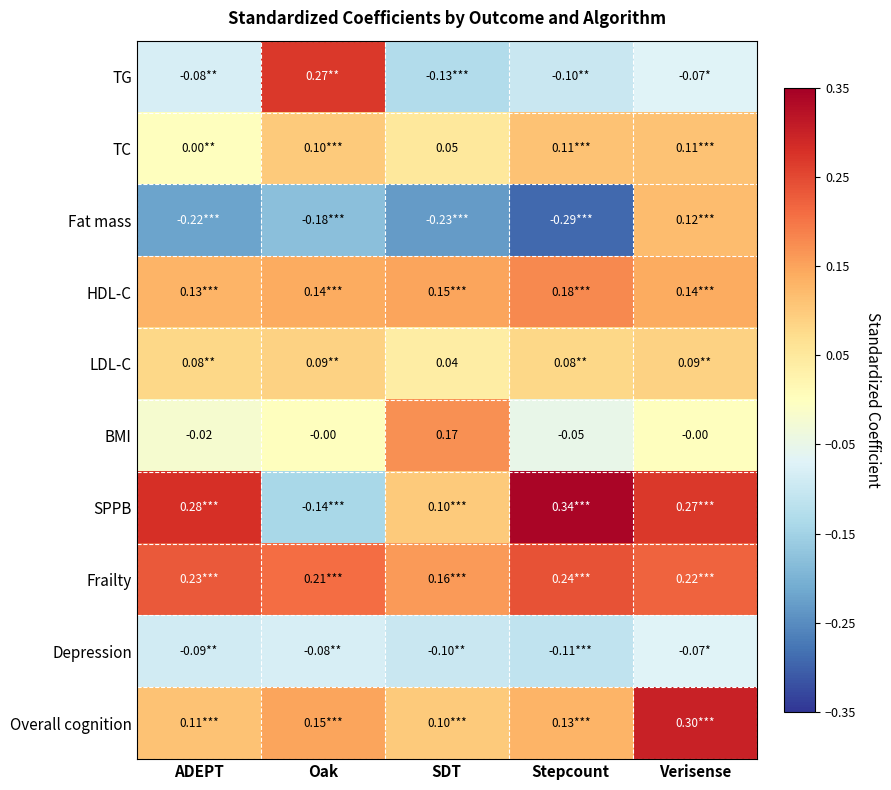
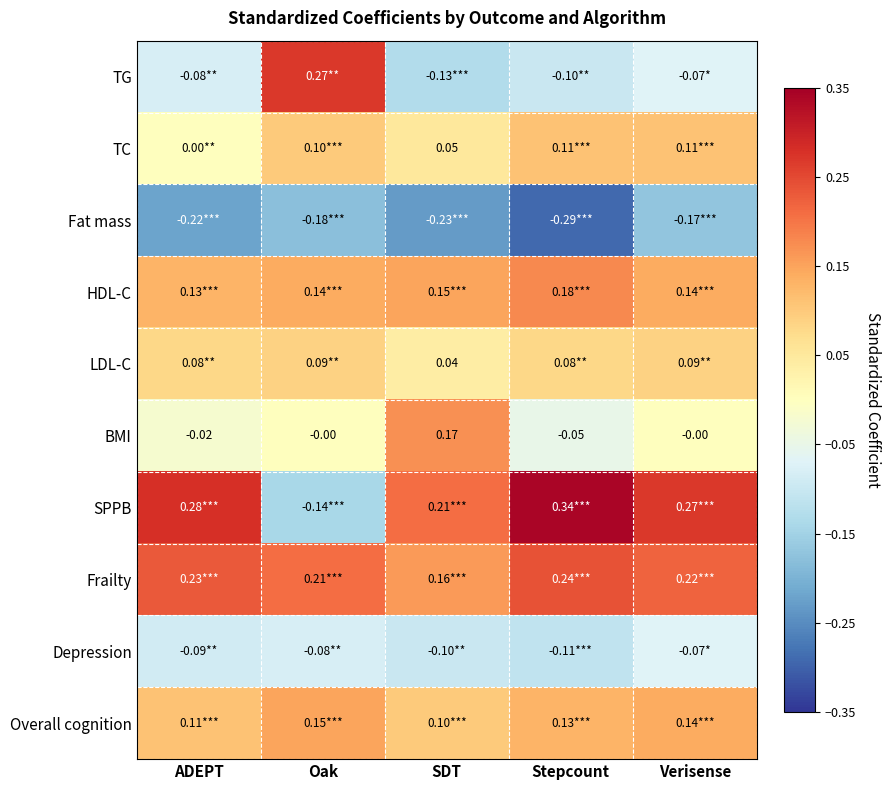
Fat mass, Verisense: 0.12*** -> -0.17***
SPPB, SDT: 0.10*** -> 0.21***
Overall cognition, Verisense: 0.30*** -> 0.14***
